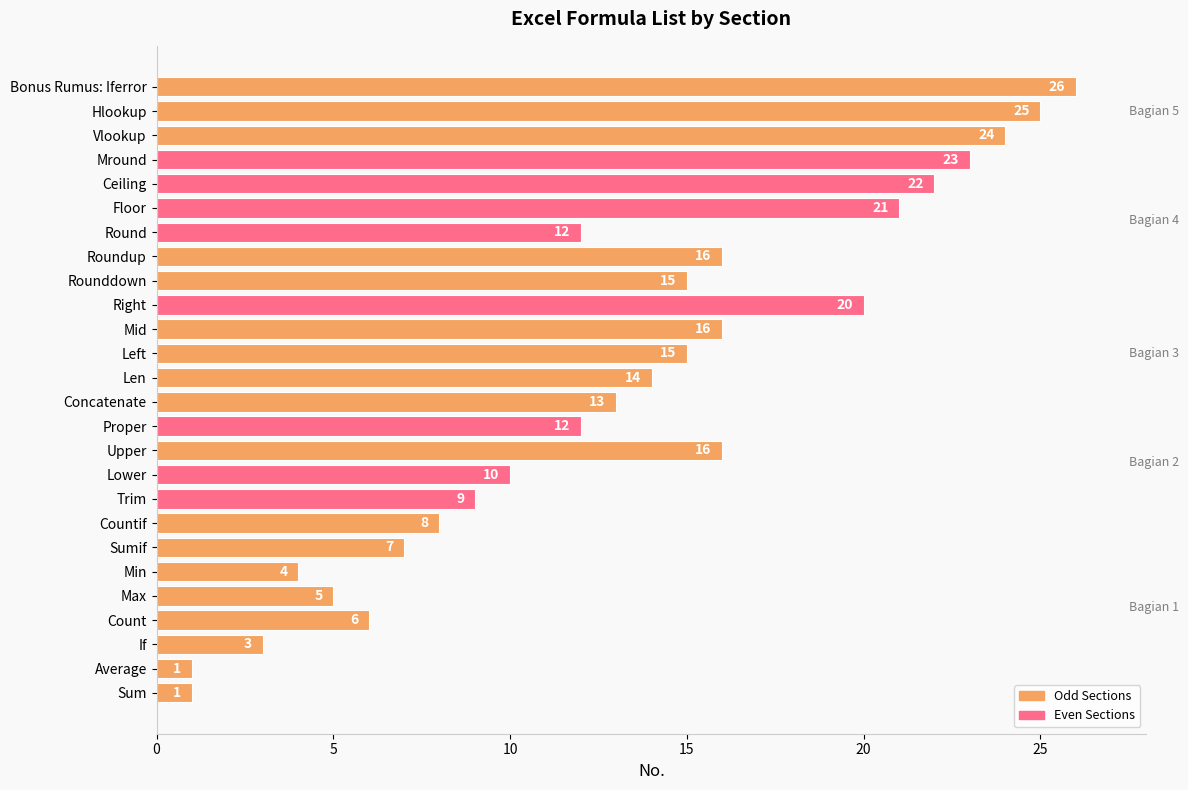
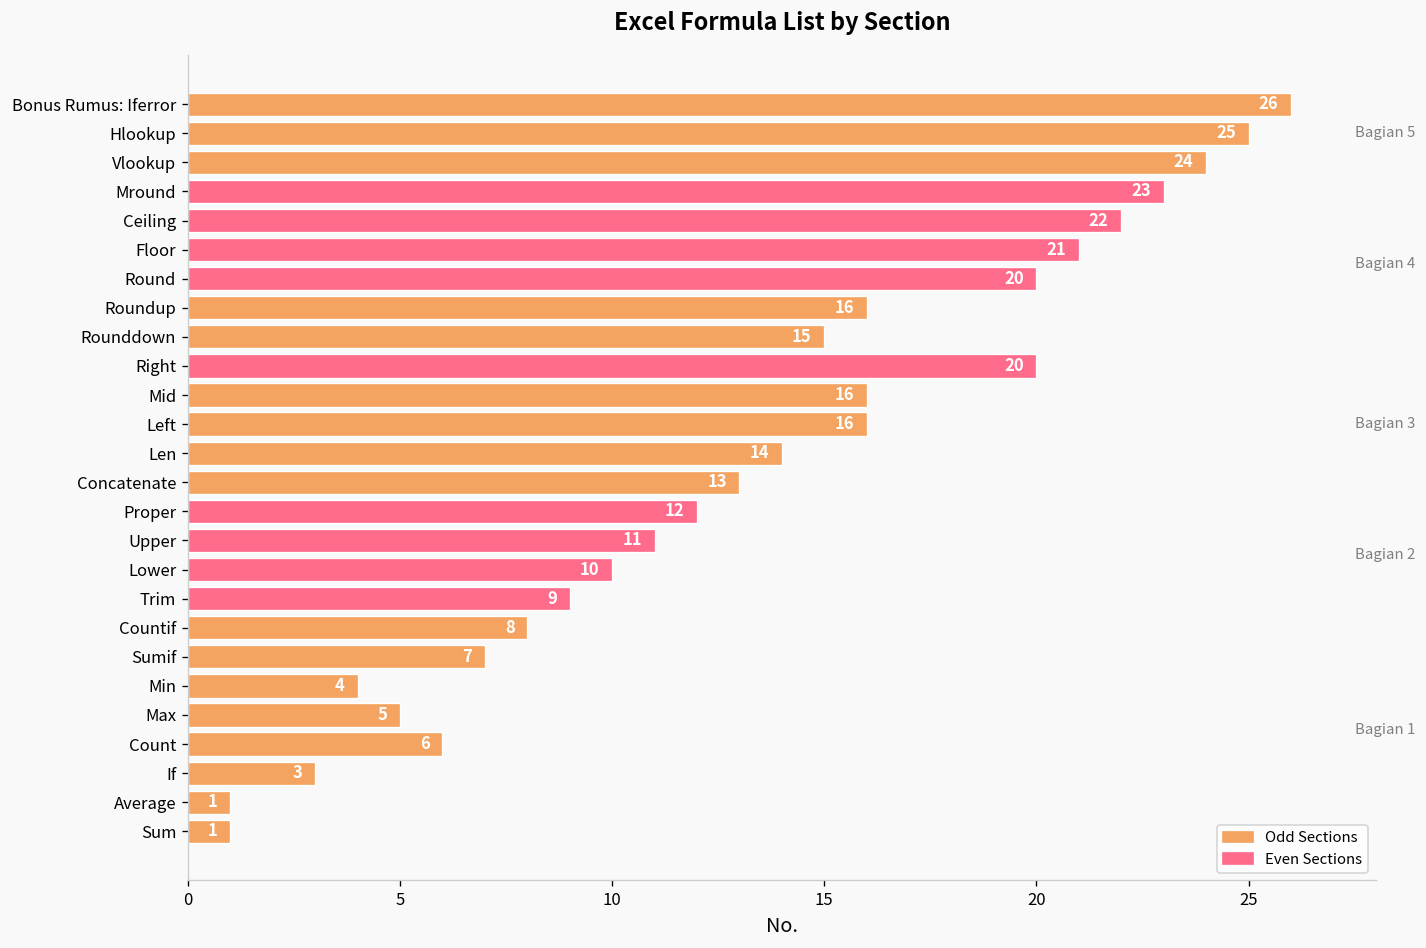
Round: 12 -> 20
Left: 15 -> 16
Upper: 16 -> 11
